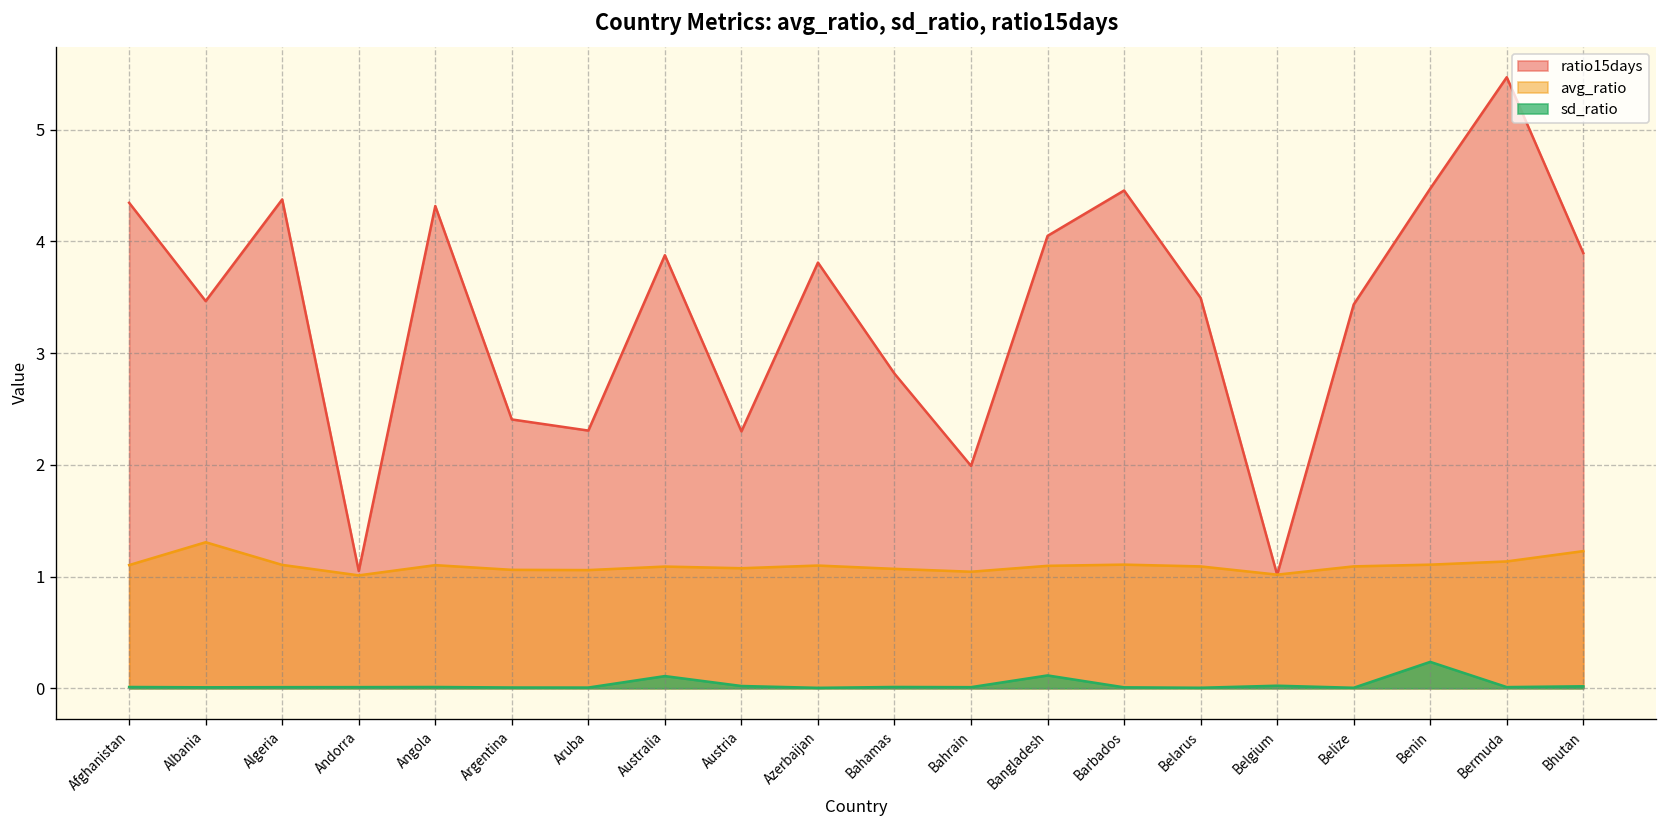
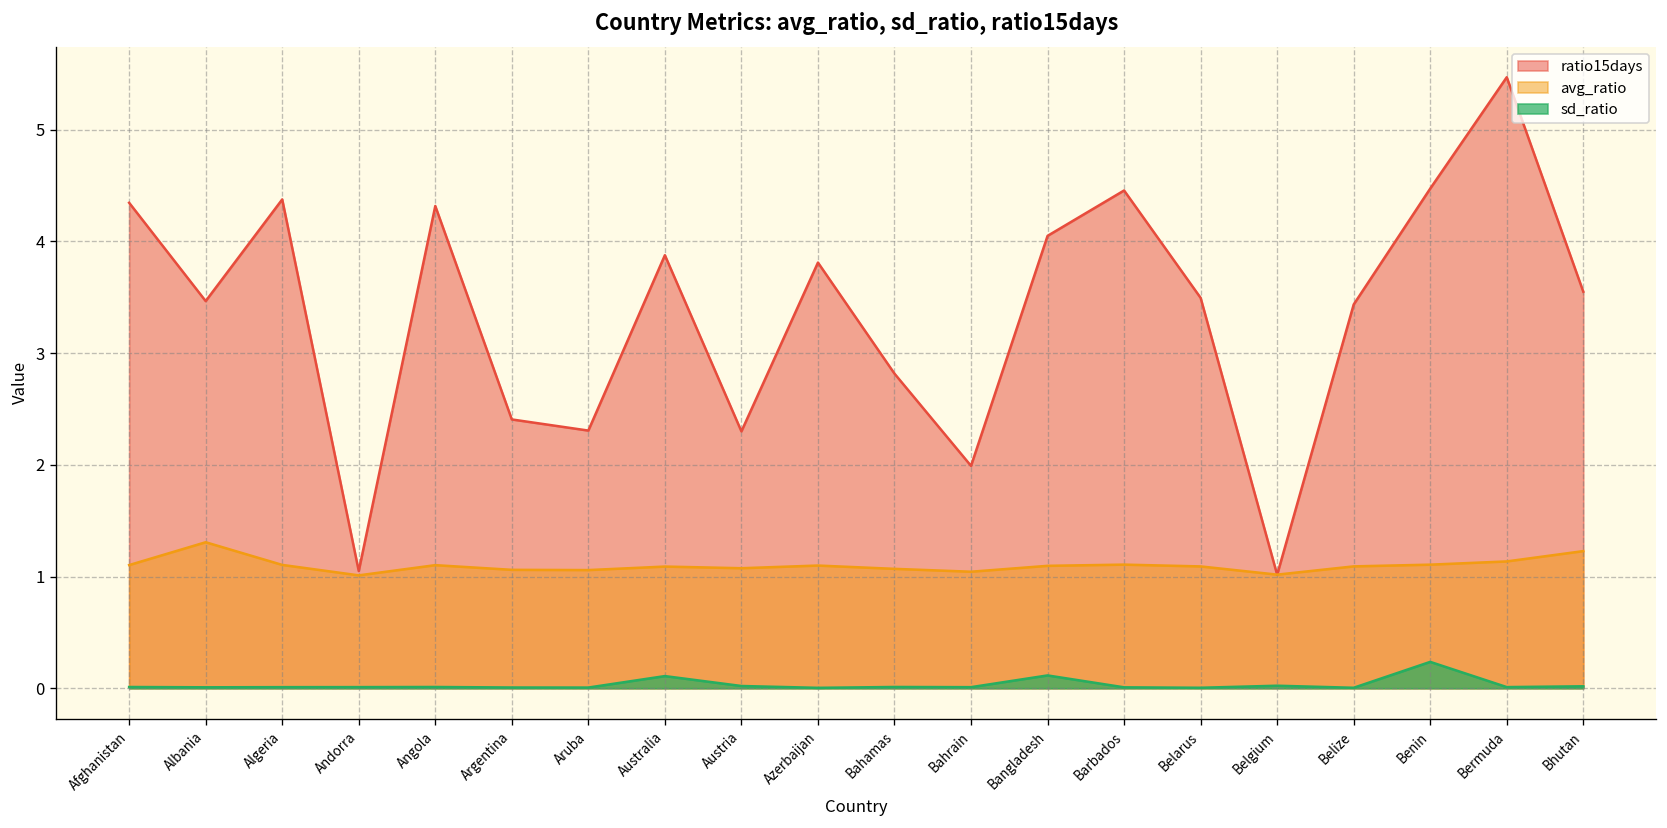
ratio15days, Bhutan: 3.9 -> 3.5
